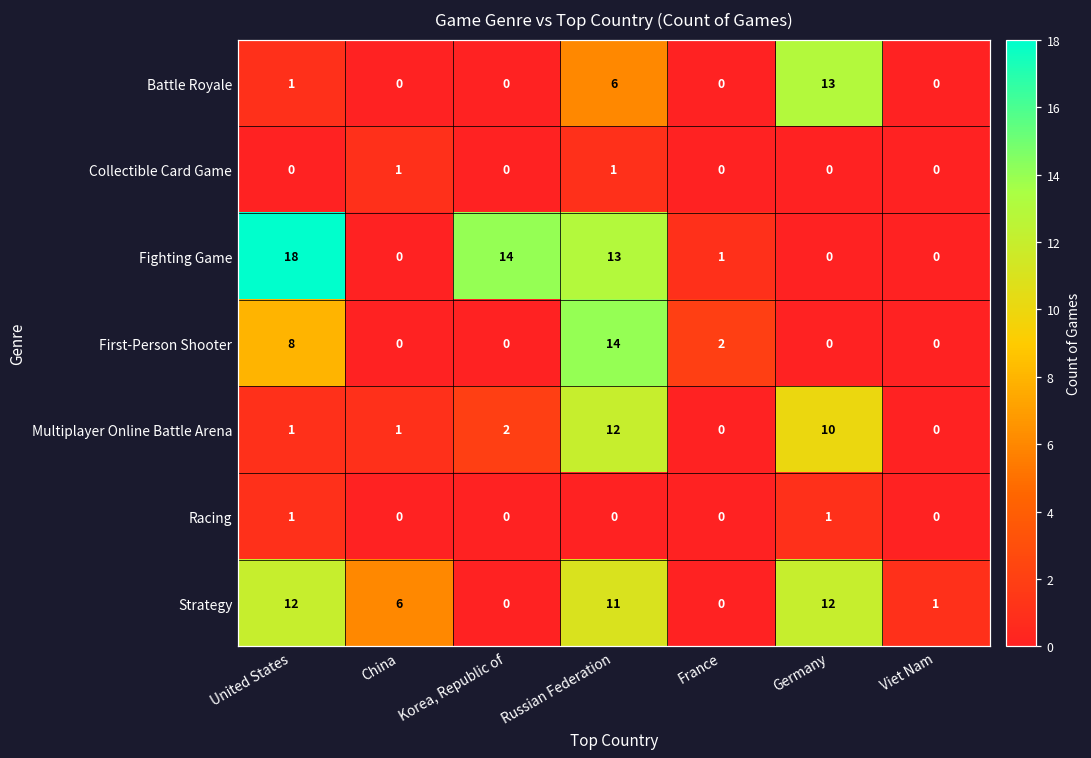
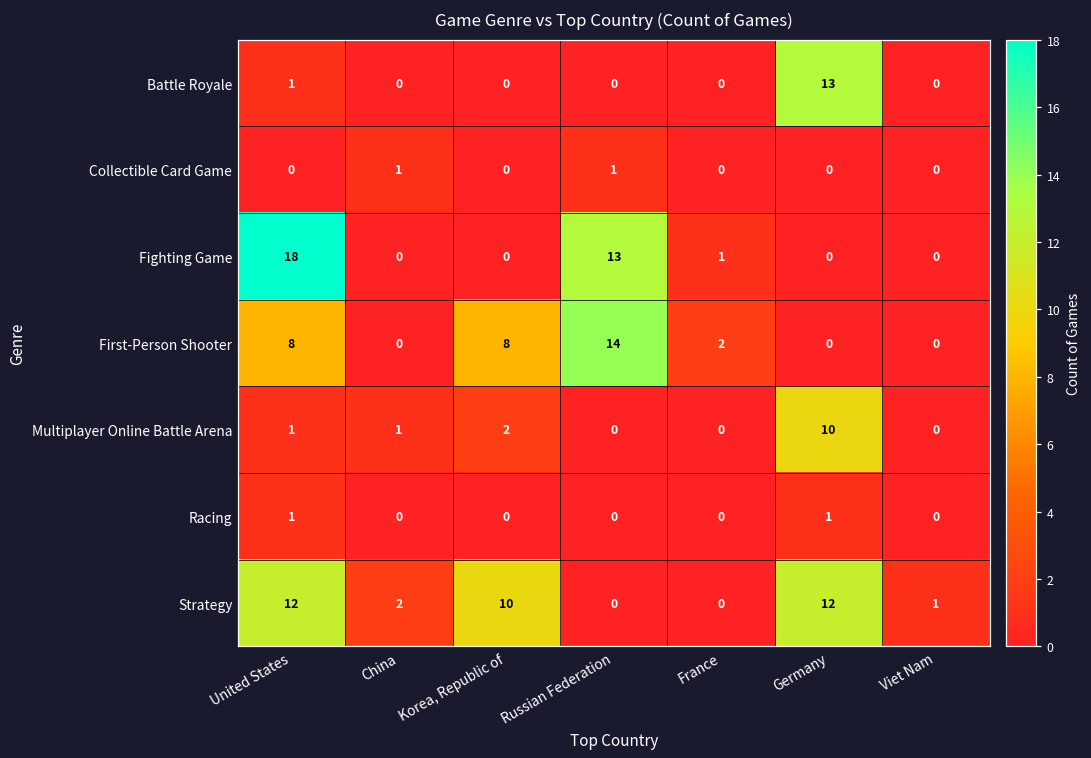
Battle Royale, Russian Federation: 6 -> 0
Fighting Game, Korea, Republic of: 14 -> 0
First-Person Shooter, Korea, Republic of: 0 -> 8
Multiplayer Online Battle Arena, Russian Federation: 12 -> 0
Strategy, China: 6 -> 2
Strategy, Korea, Republic of: 0 -> 10
Strategy, Russian Federation: 11 -> 0
